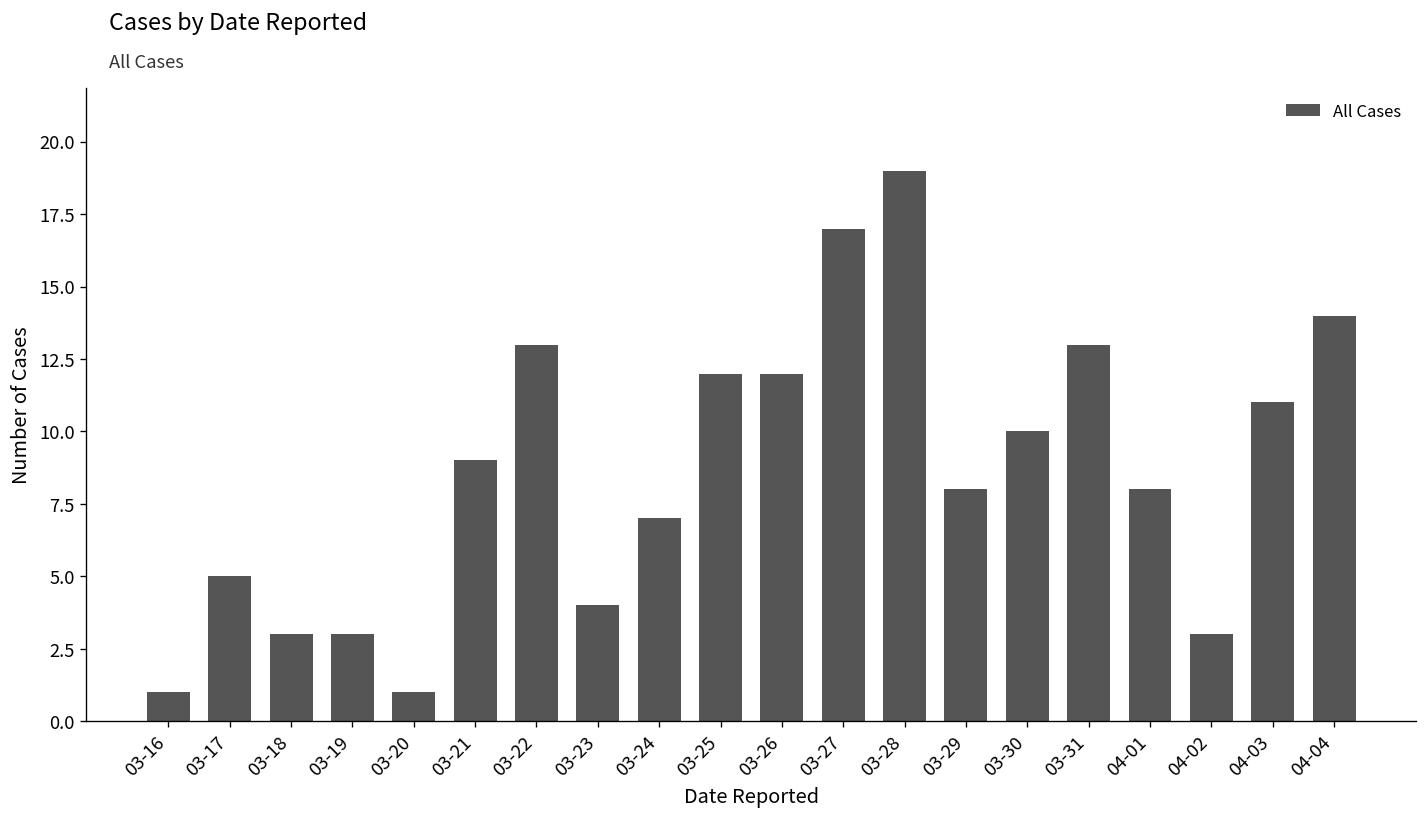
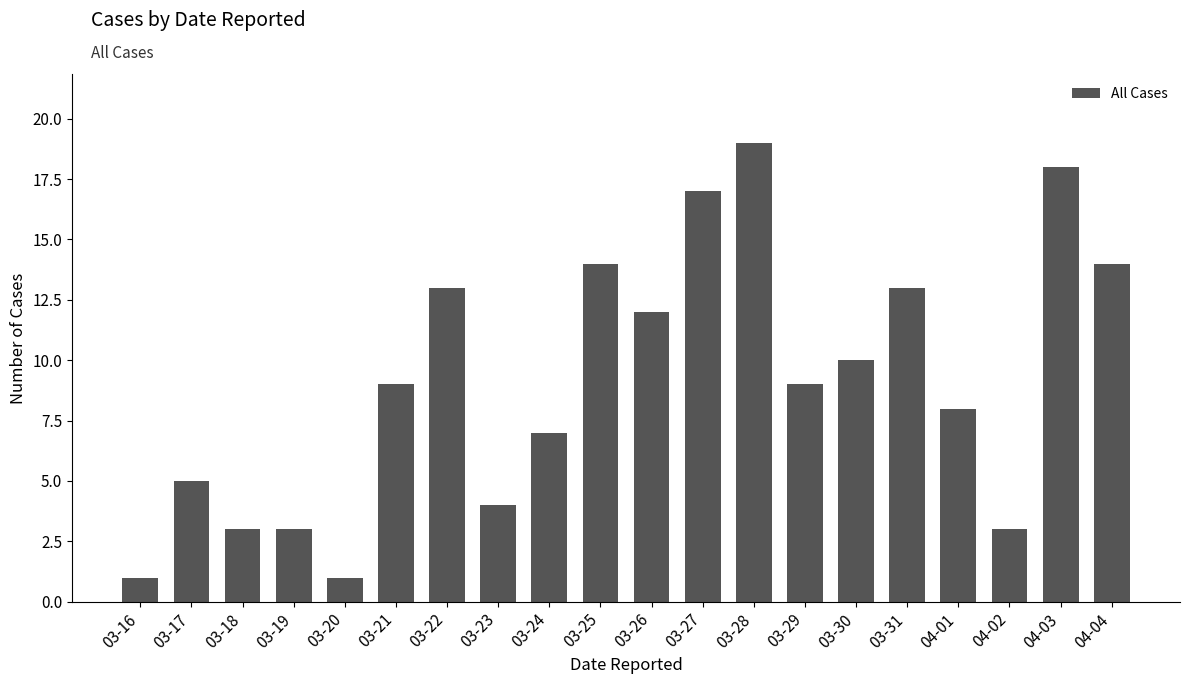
03-25: 12 -> 14
03-29: 8 -> 9
04-03: 11 -> 18
